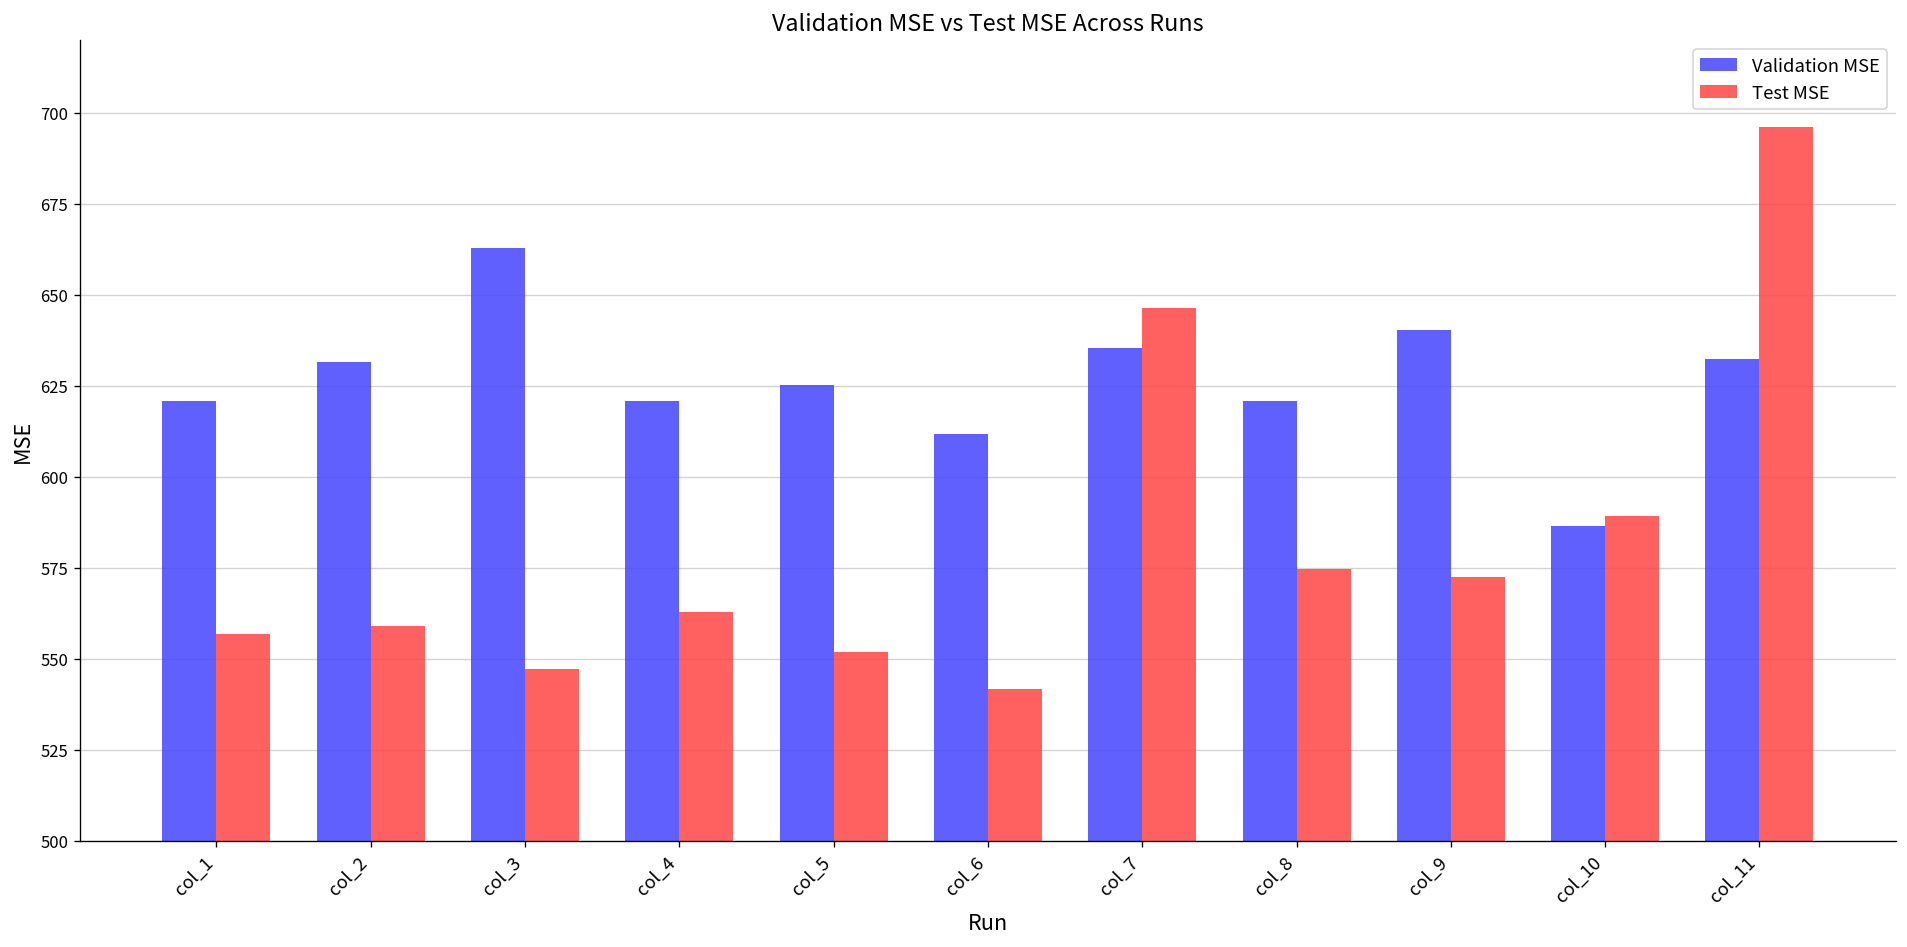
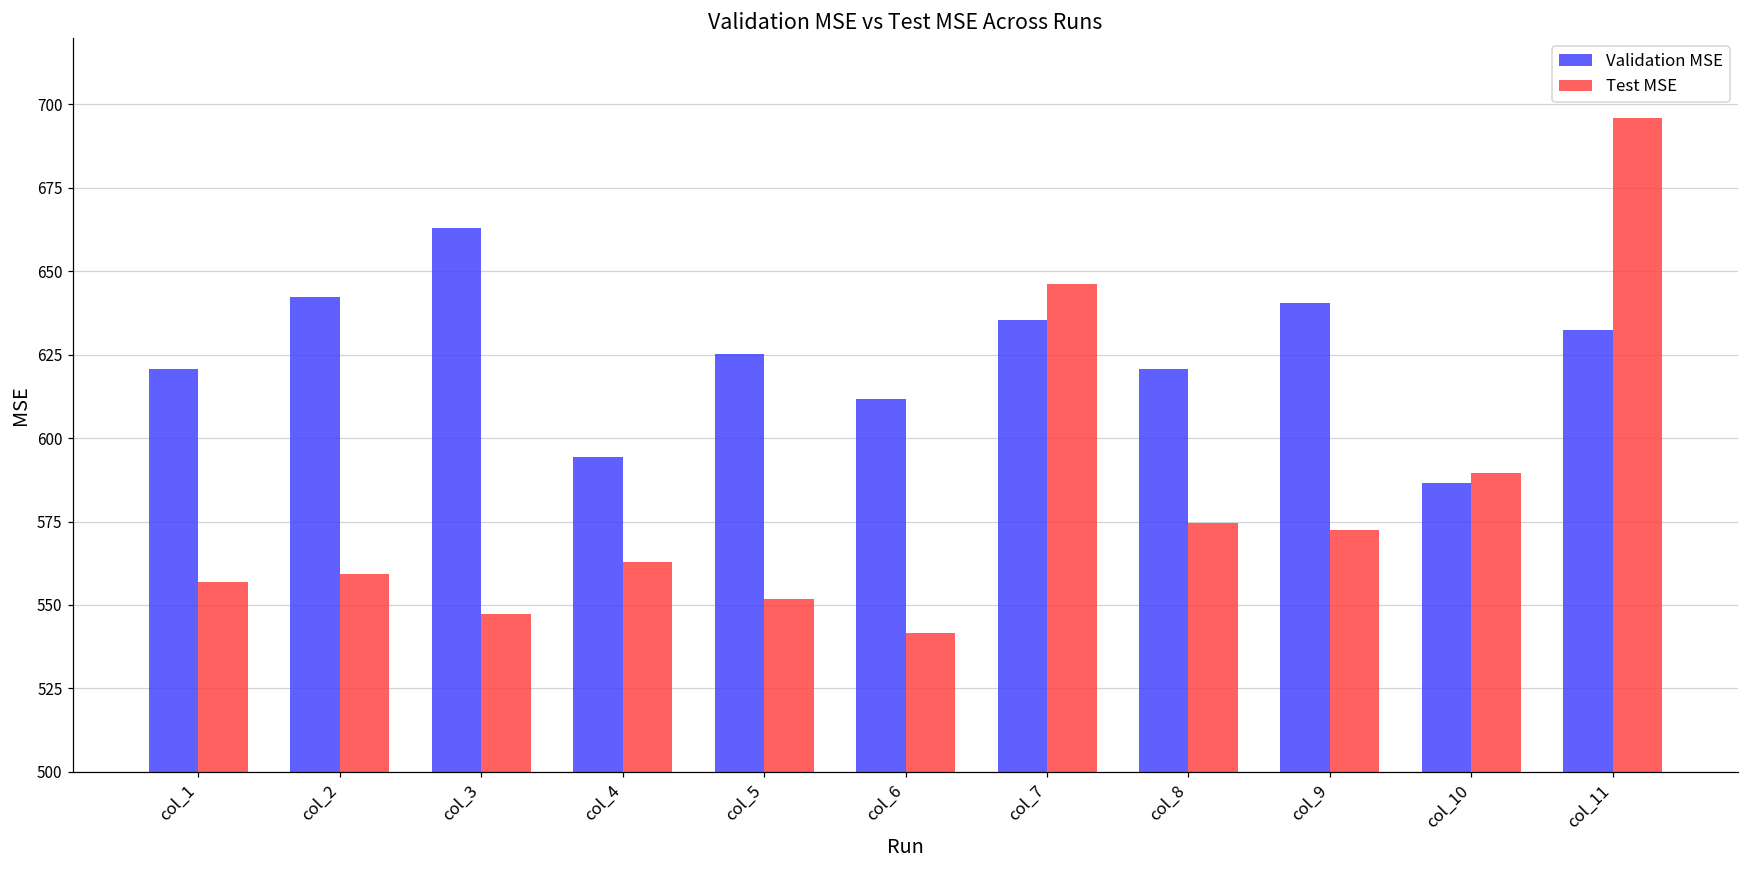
Validation MSE, col_2: 632 -> 642
Validation MSE, col_4: 621 -> 594
